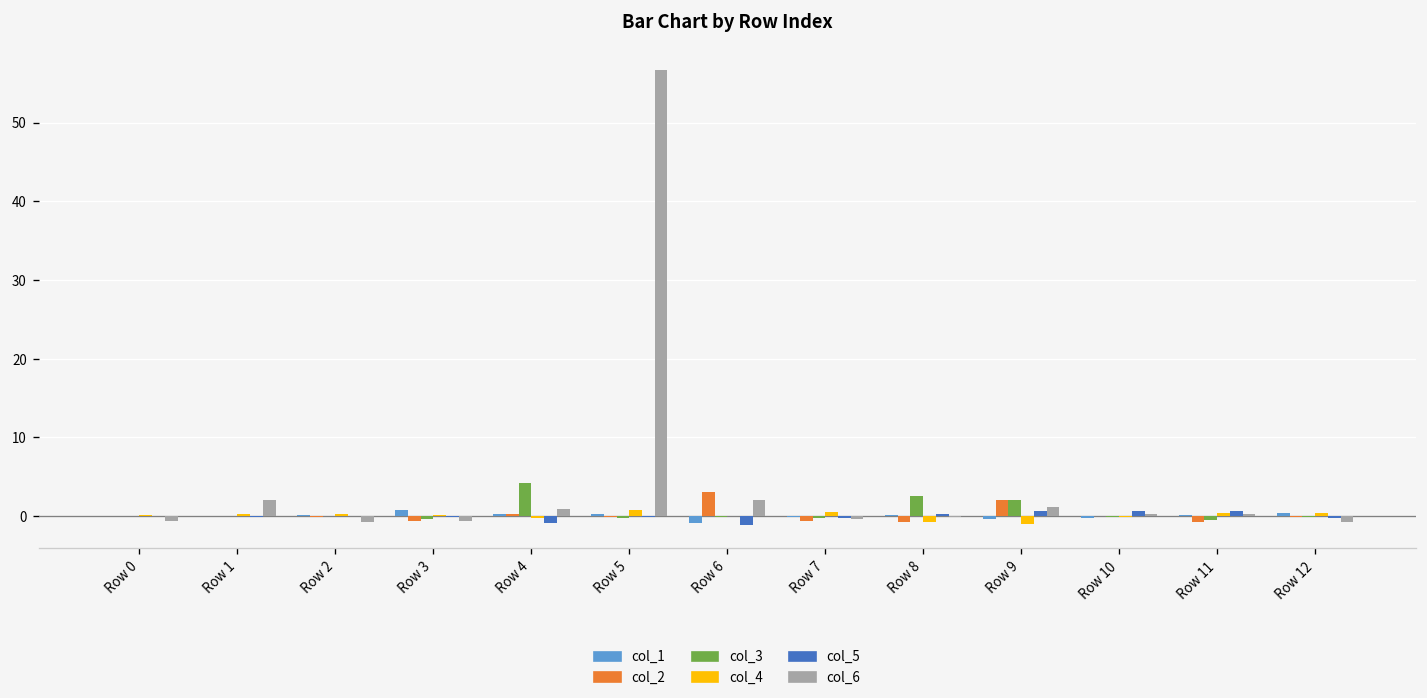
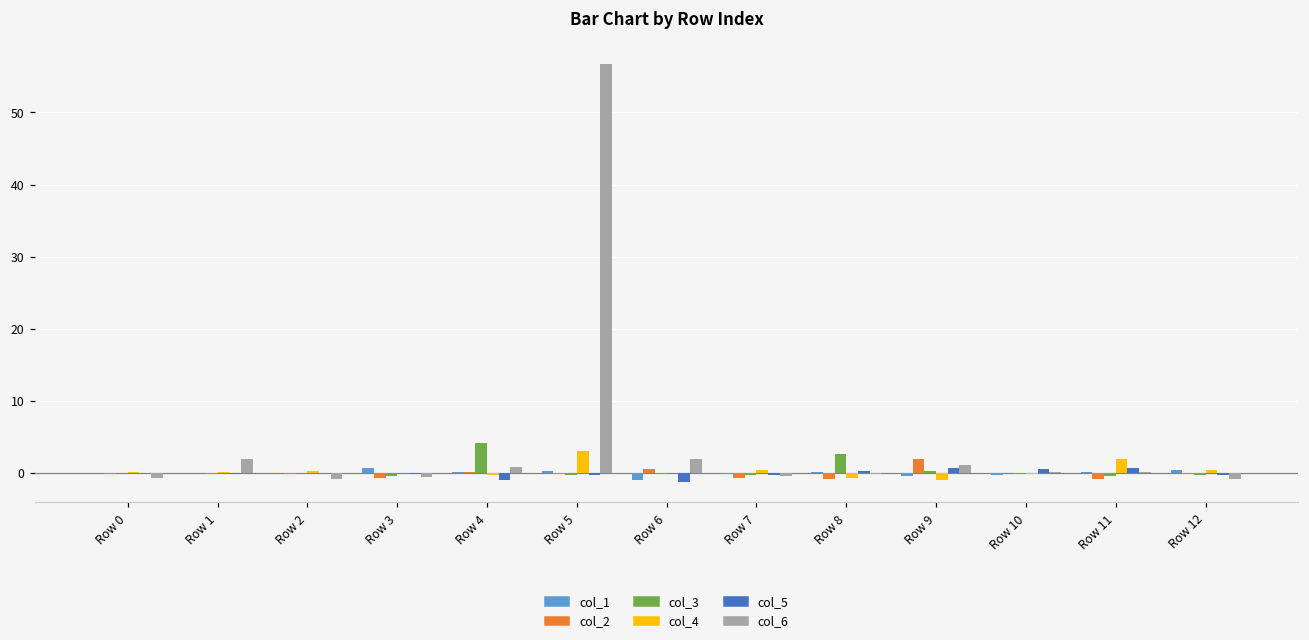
col_4, Row 5: 1 -> 3
col_2, Row 6: 3 -> 1
col_3, Row 9: 2 -> 0
col_4, Row 11: 0 -> 2
